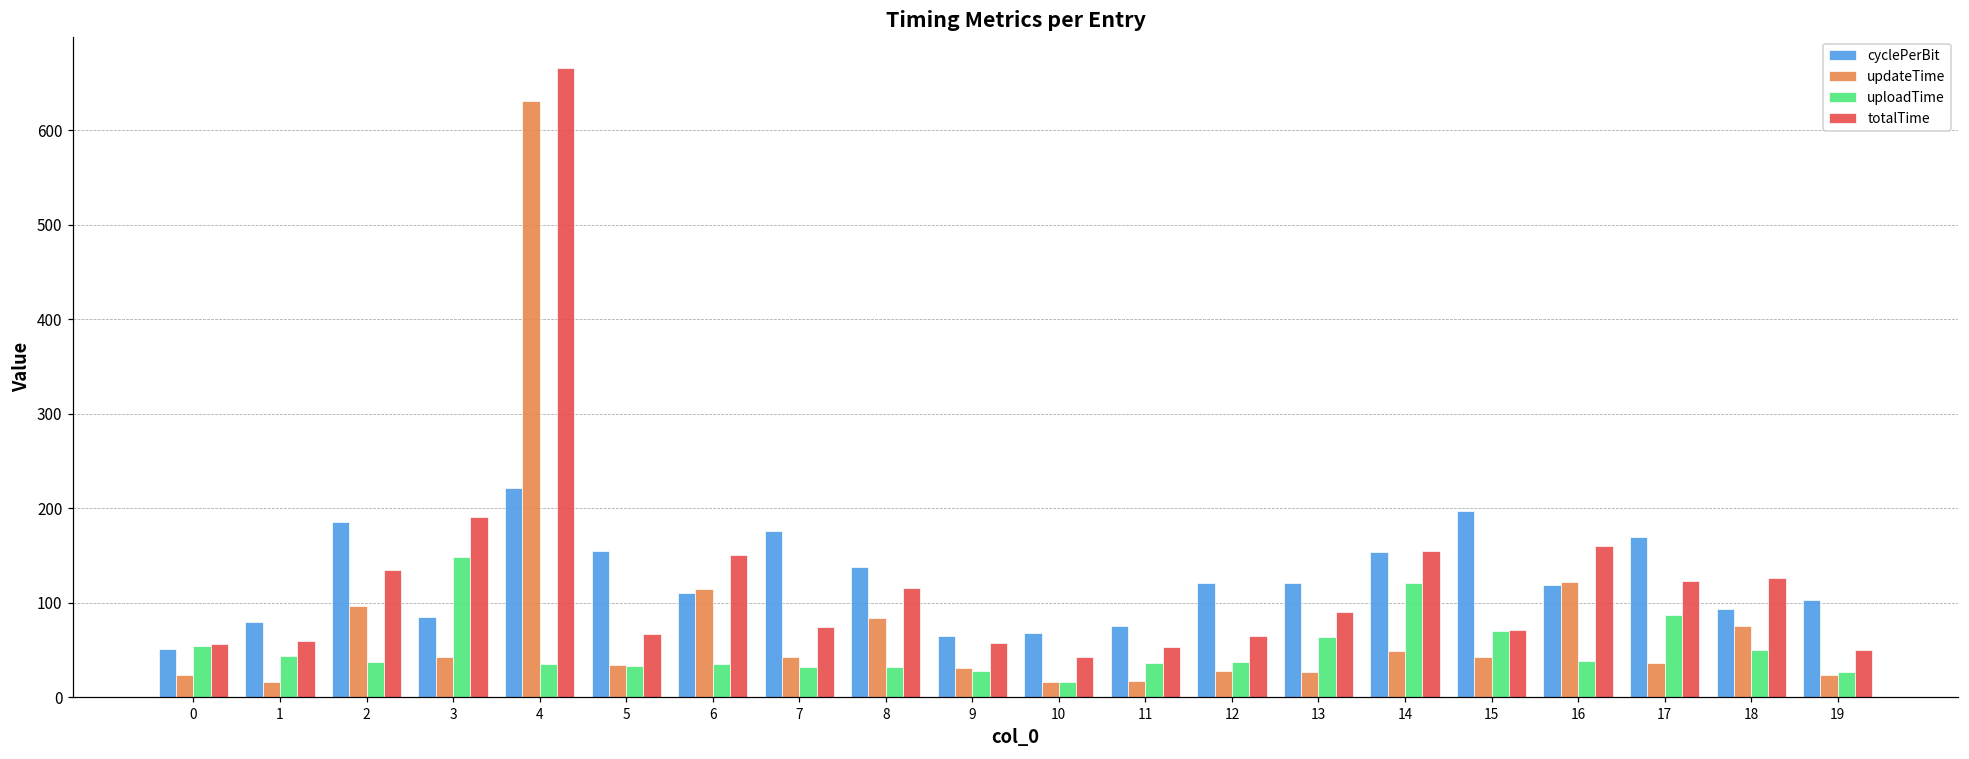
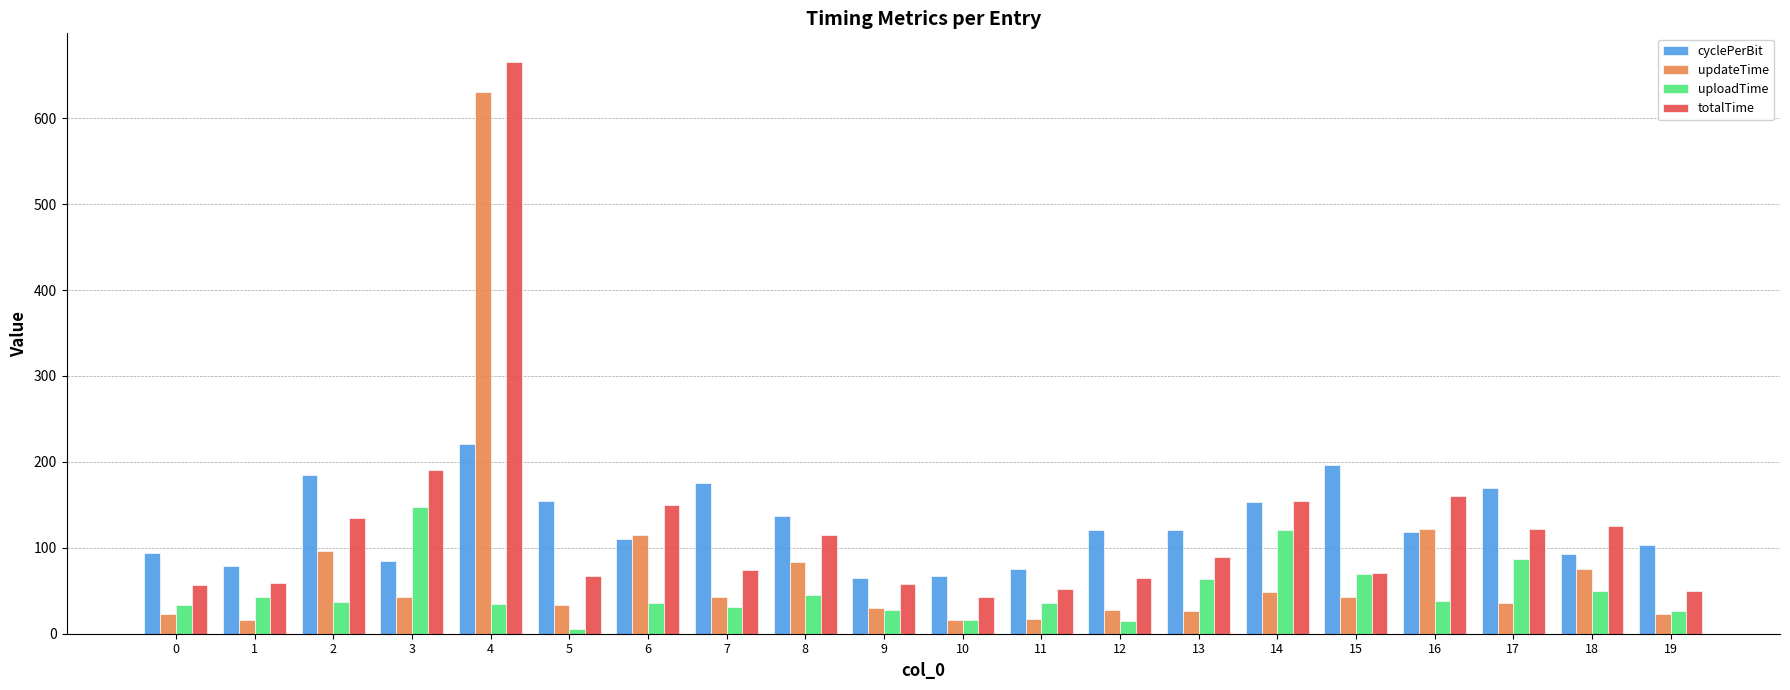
cyclePerBit, 0: 50 -> 90
uploadTime, 0: 50 -> 30
uploadTime, 5: 30 -> 10
uploadTime, 8: 30 -> 50
uploadTime, 12: 40 -> 10
